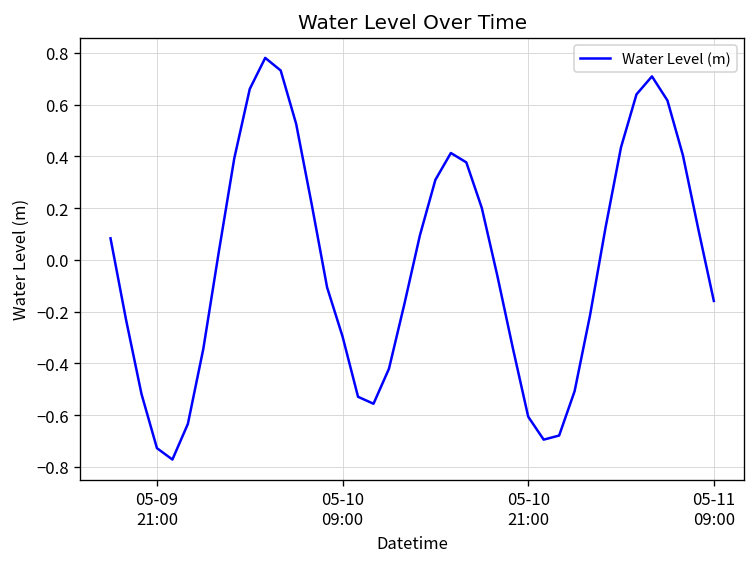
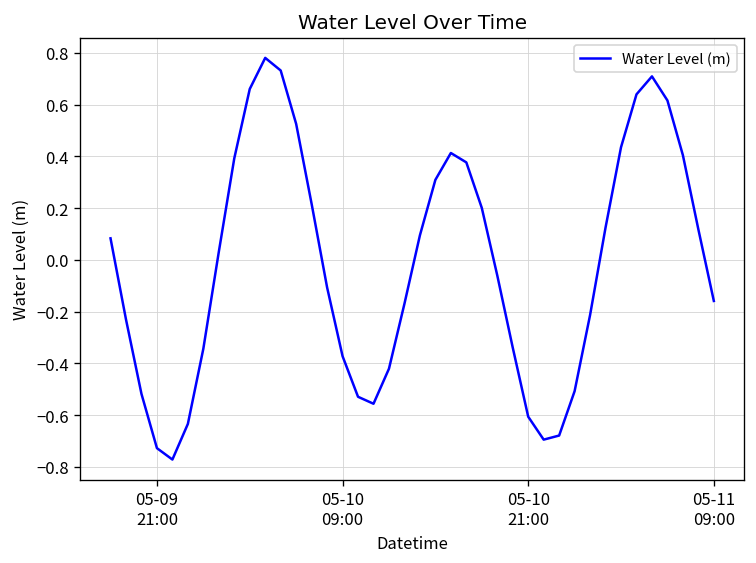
05-10 09:00: -0.30 -> -0.37
